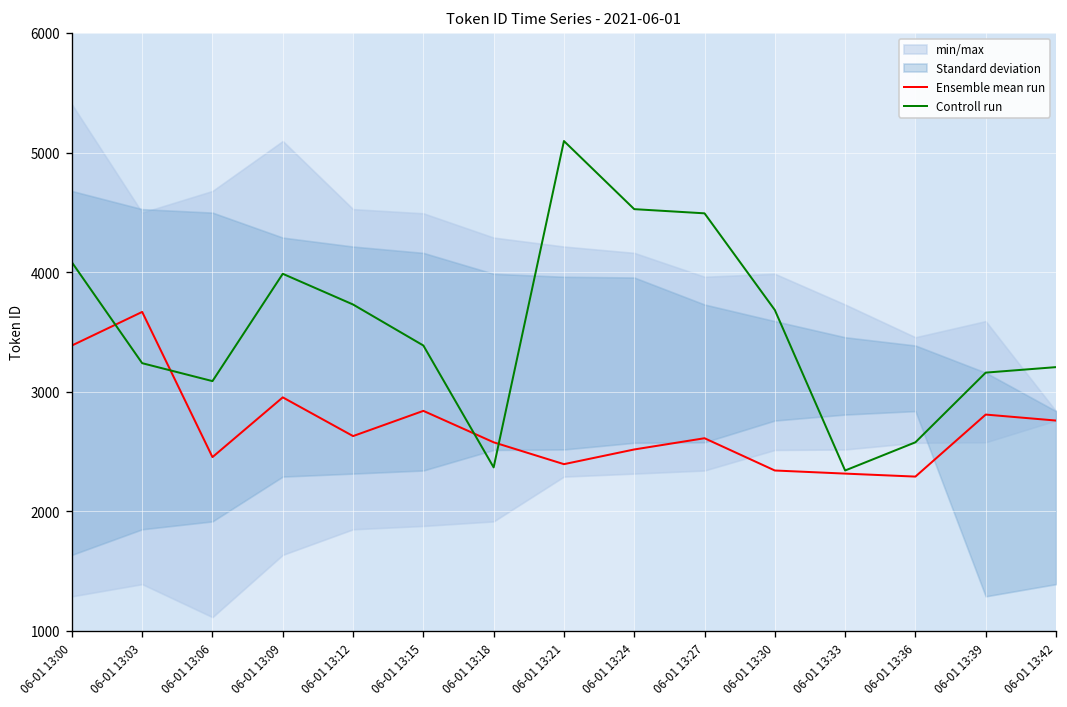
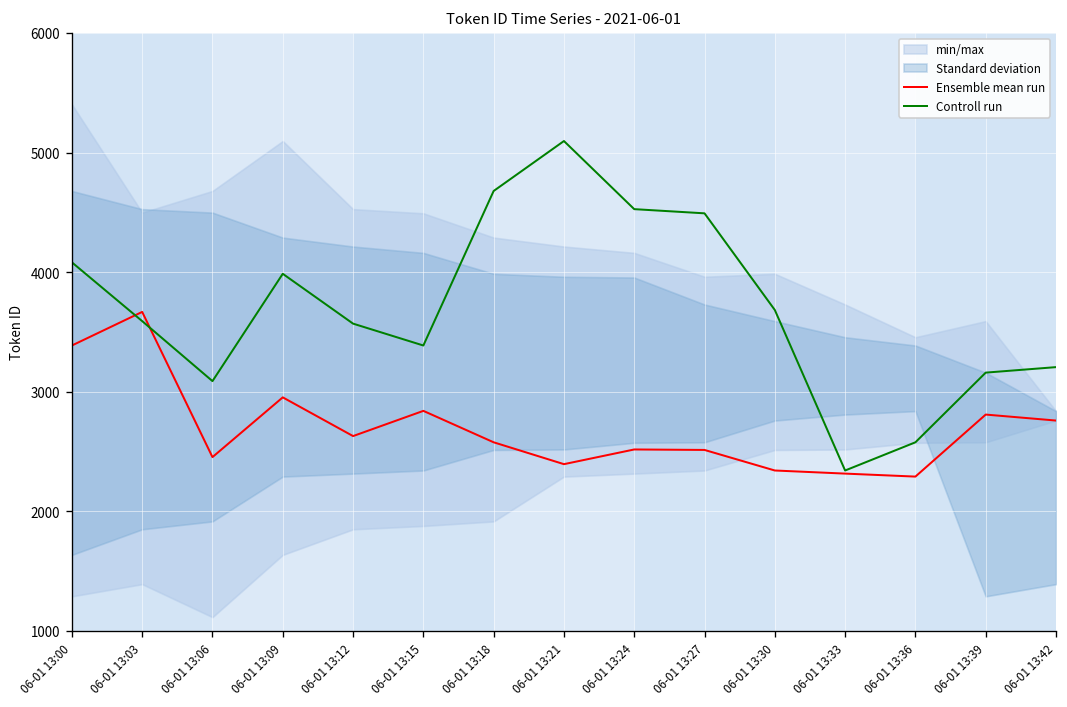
Controll run, 06-01 13:03: 3200 -> 3600
Controll run, 06-01 13:12: 3700 -> 3600
Controll run, 06-01 13:18: 2400 -> 4700
Ensemble mean run, 06-01 13:27: 2600 -> 2500
